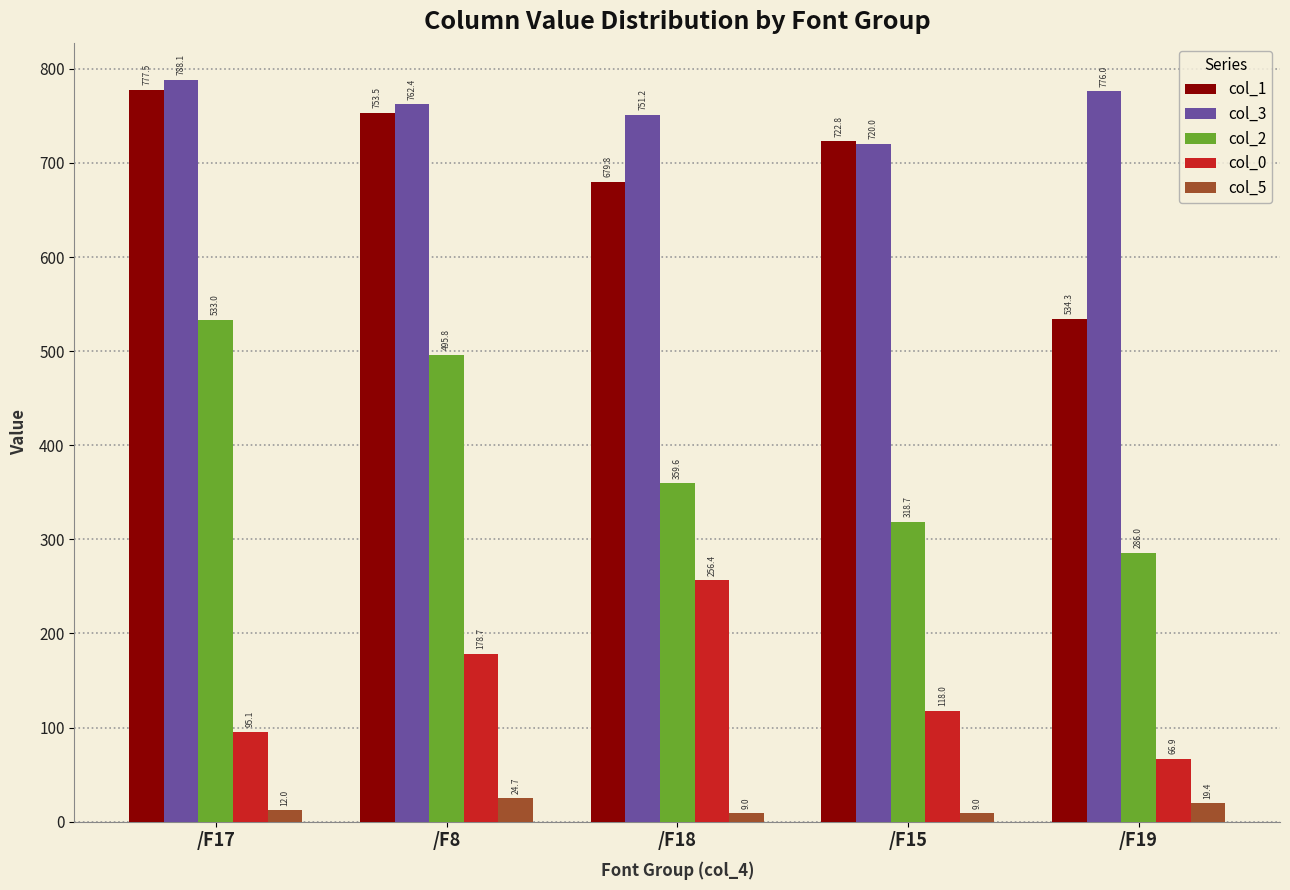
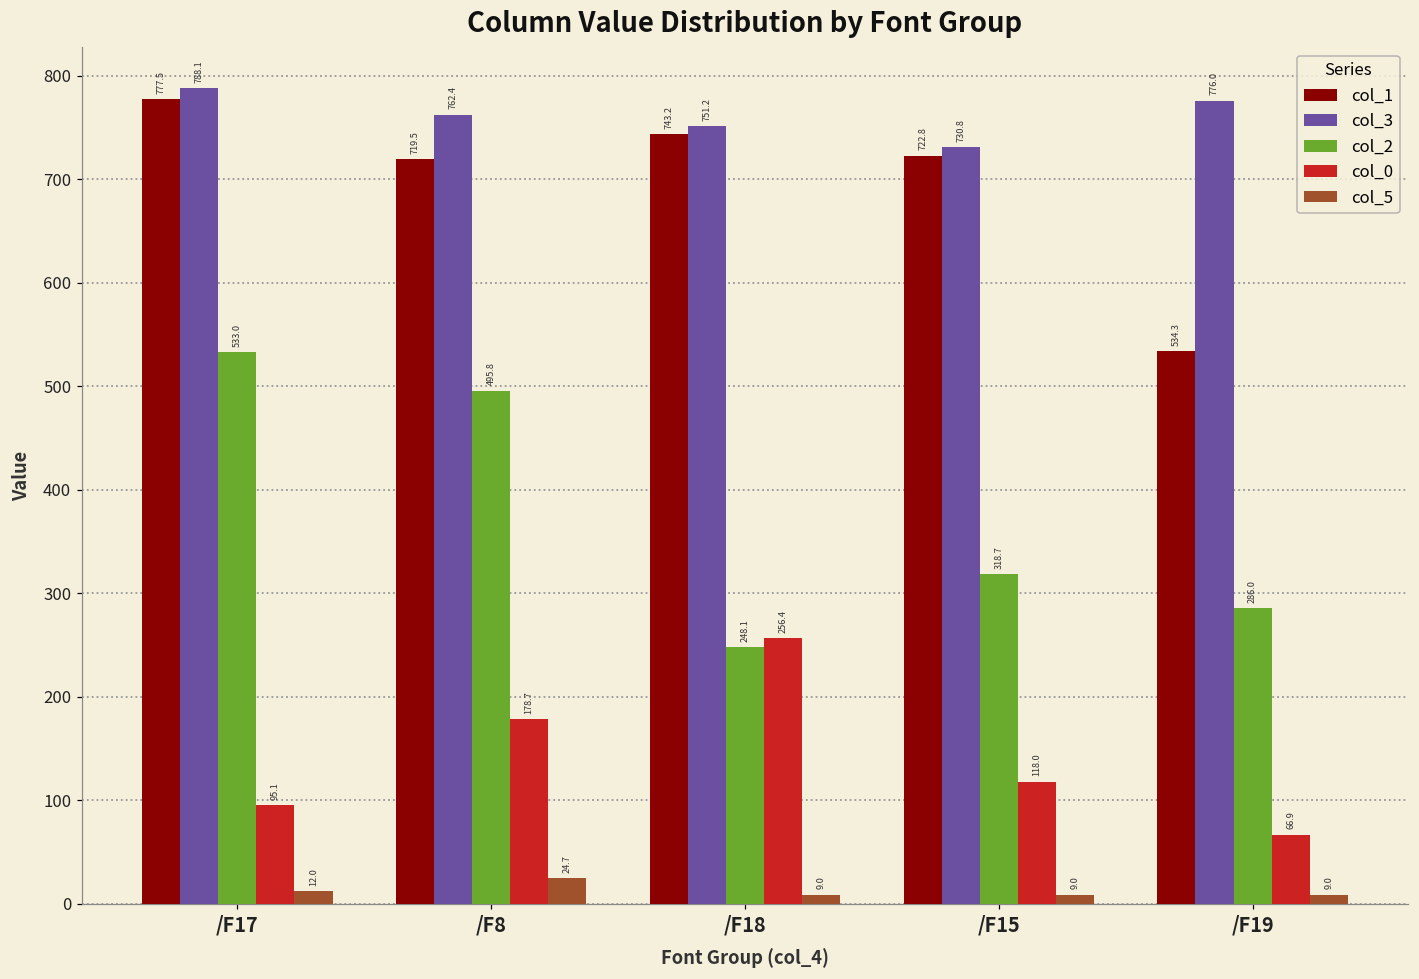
col_1, /F8: 753.5 -> 719.5
col_1, /F18: 679.8 -> 743.2
col_2, /F18: 359.6 -> 248.1
col_3, /F15: 720.0 -> 730.8
col_5, /F19: 19.4 -> 9.0
